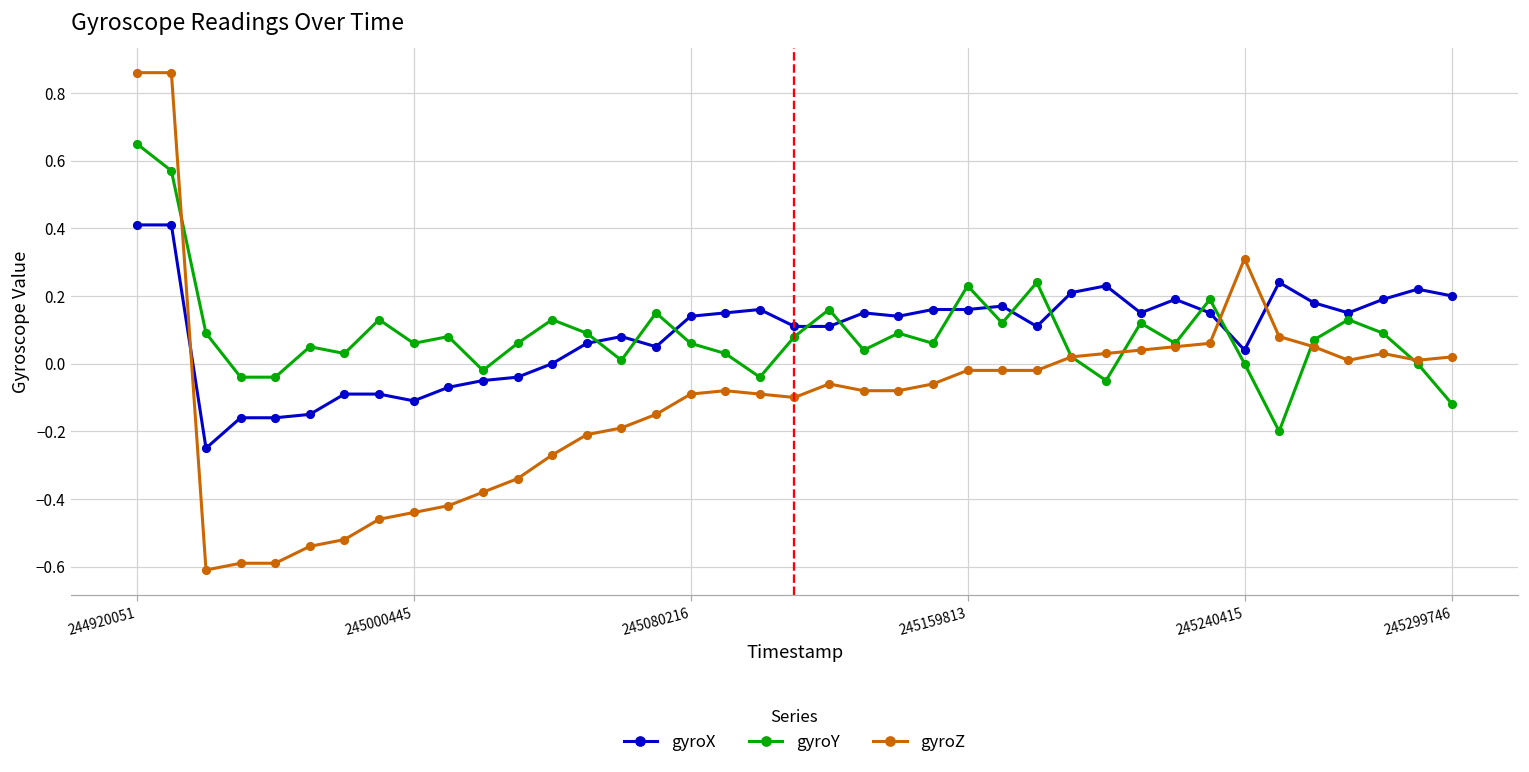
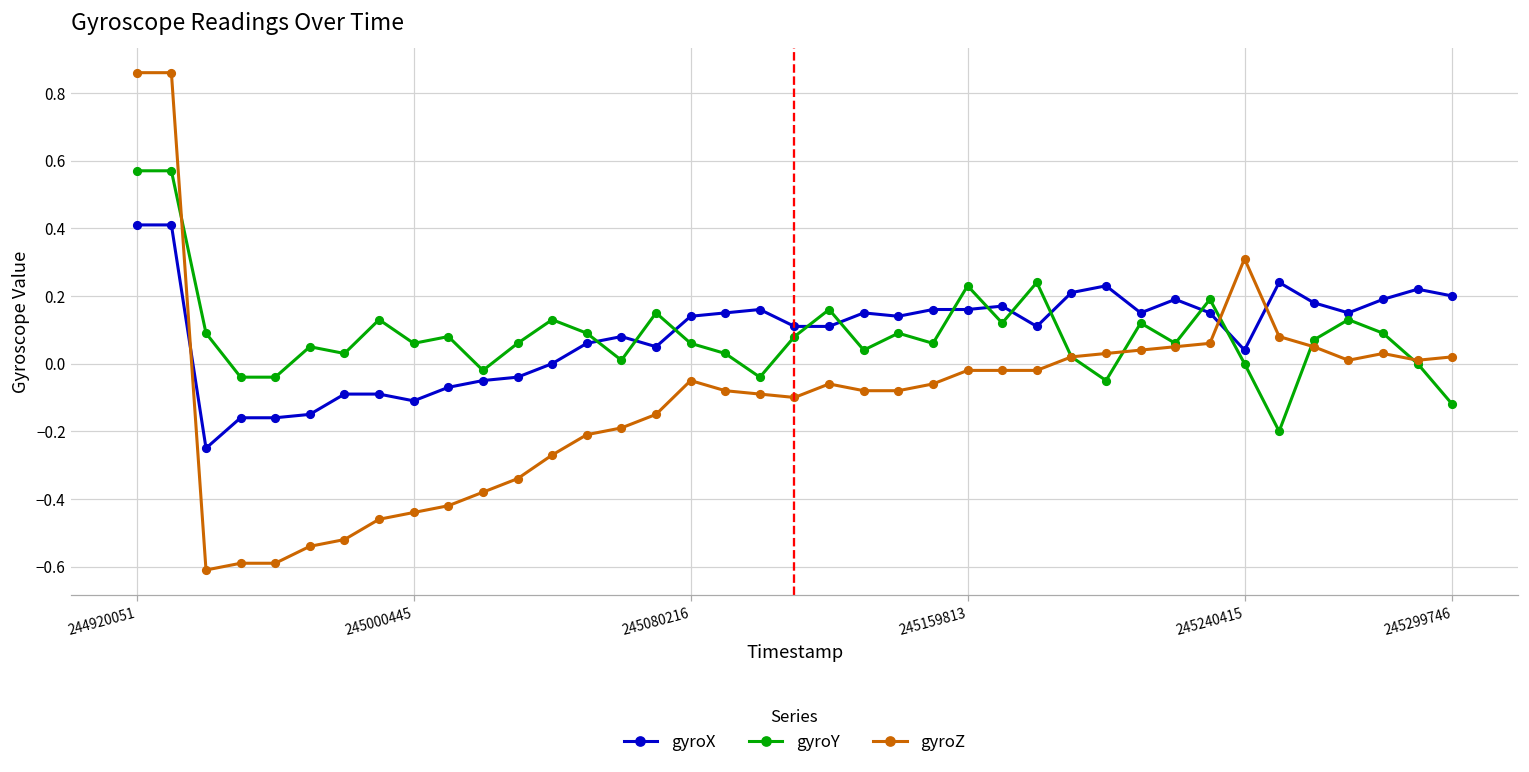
gyroY, 244920051: 0.65 -> 0.57
gyroZ, 245080216: -0.09 -> -0.05
